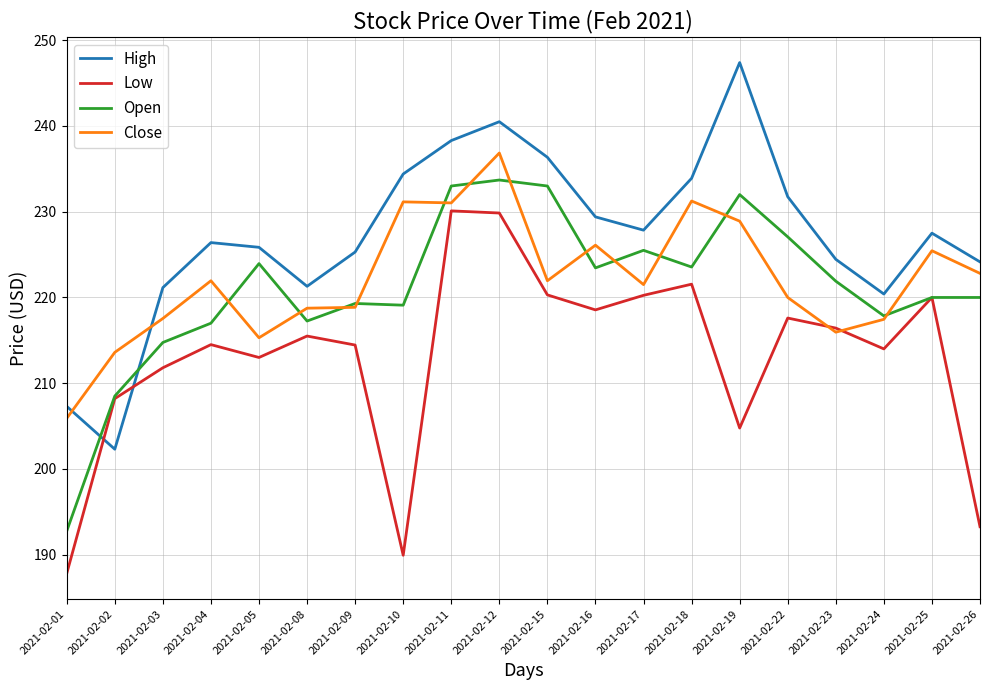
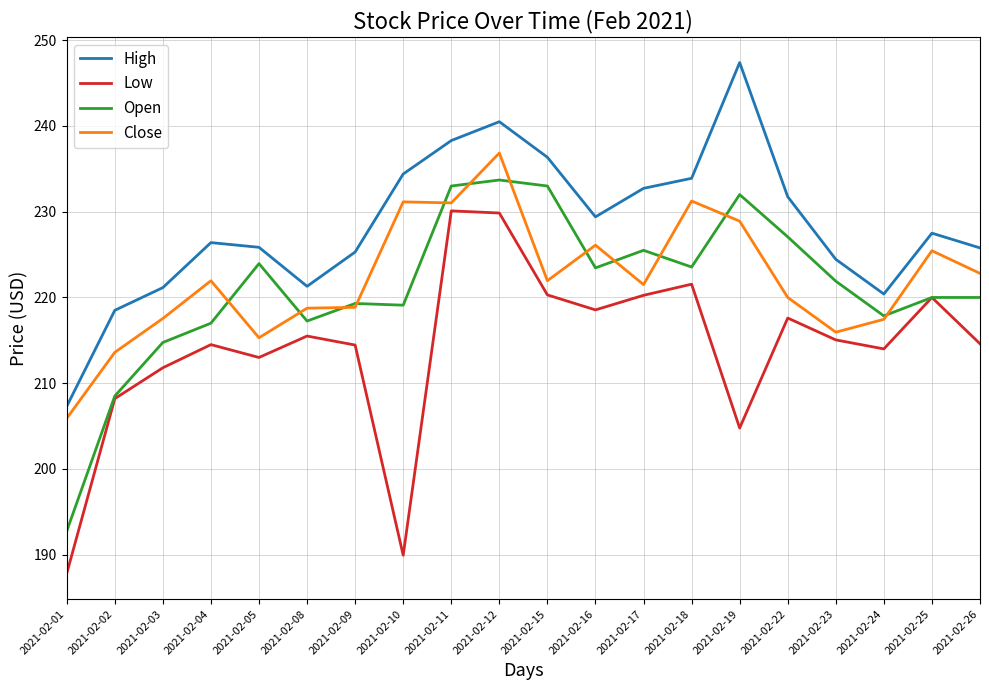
High, 2021-02-02: 202 -> 219
High, 2021-02-17: 228 -> 233
Low, 2021-02-23: 216 -> 215
High, 2021-02-26: 224 -> 226
Low, 2021-02-26: 193 -> 215
